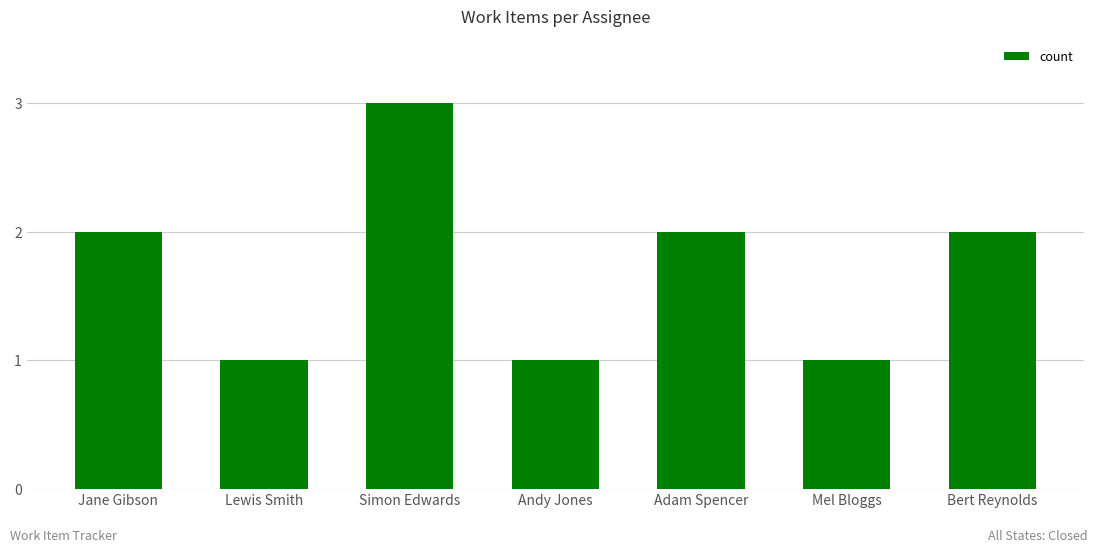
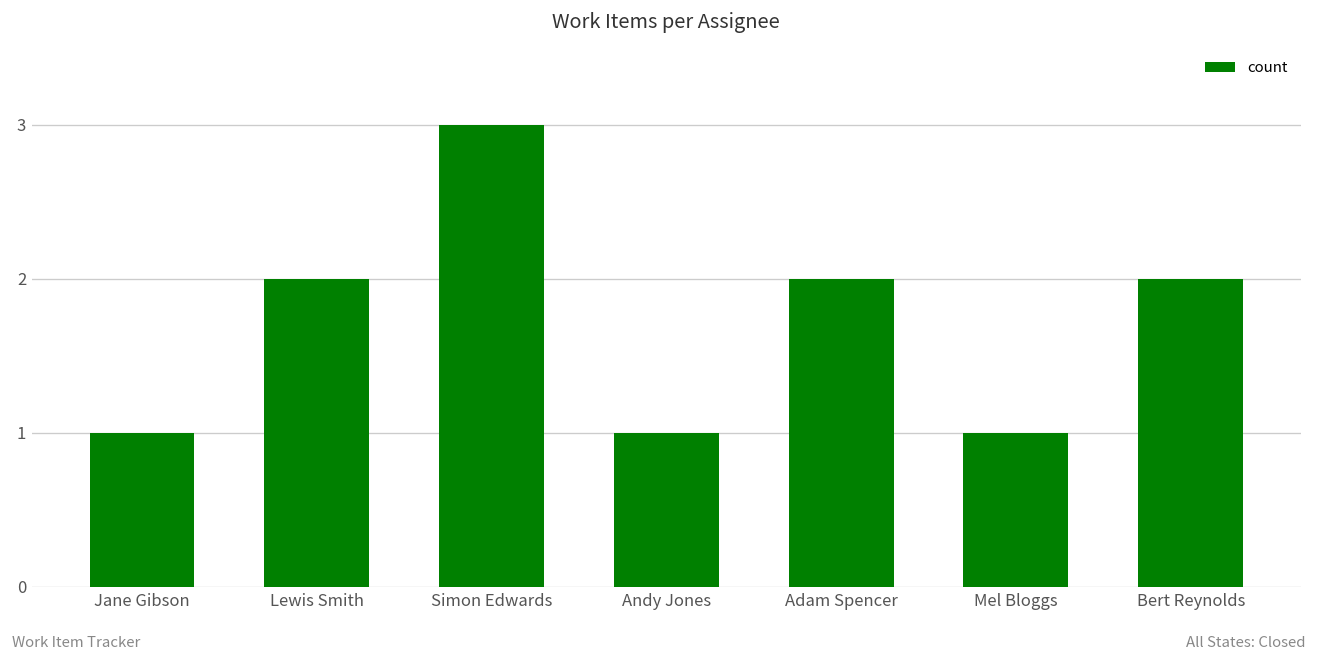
Jane Gibson: 2 -> 1
Lewis Smith: 1 -> 2
